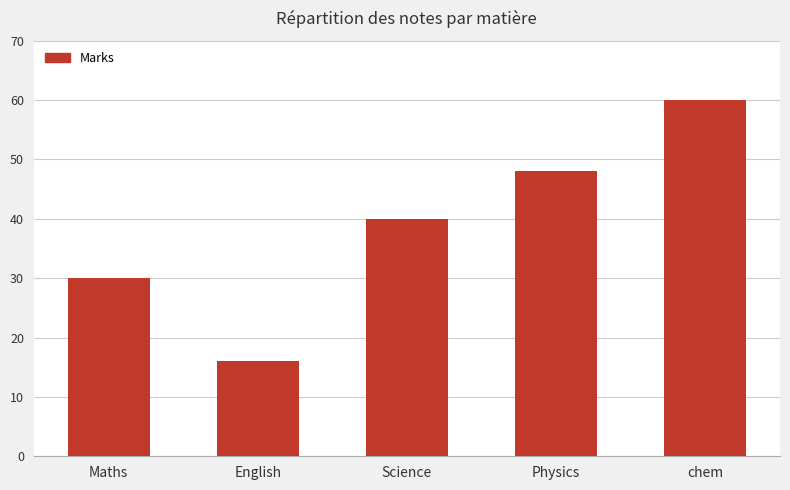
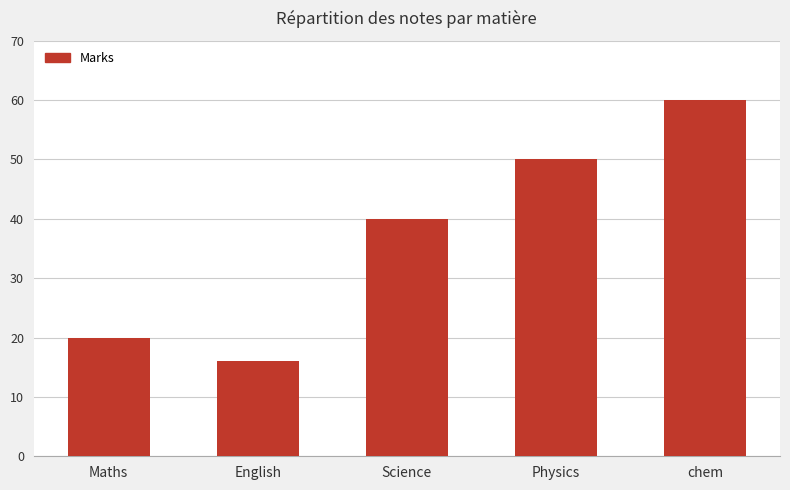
Maths: 30 -> 20
Physics: 48 -> 50
